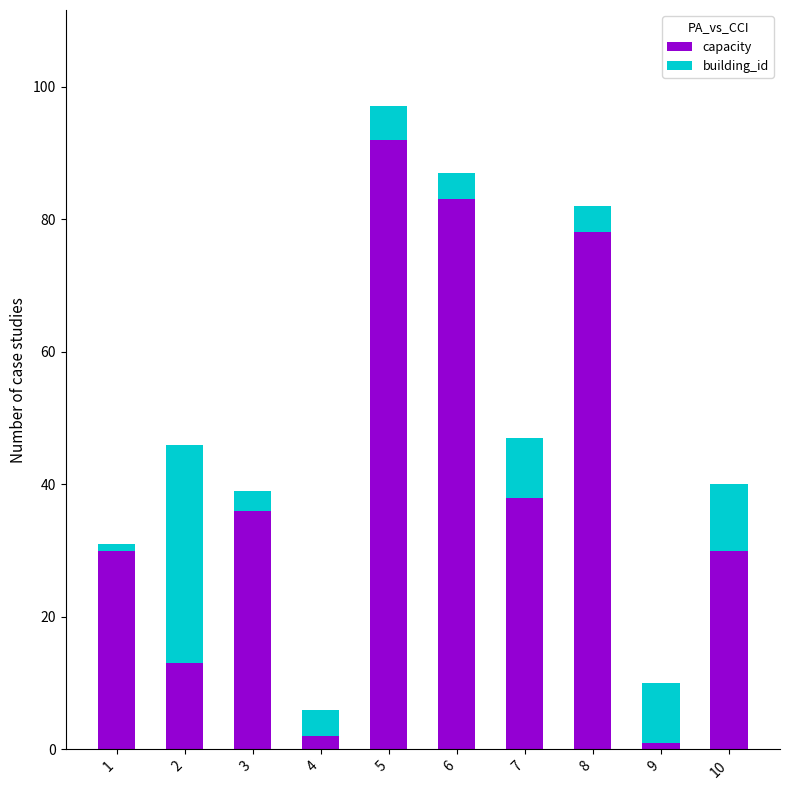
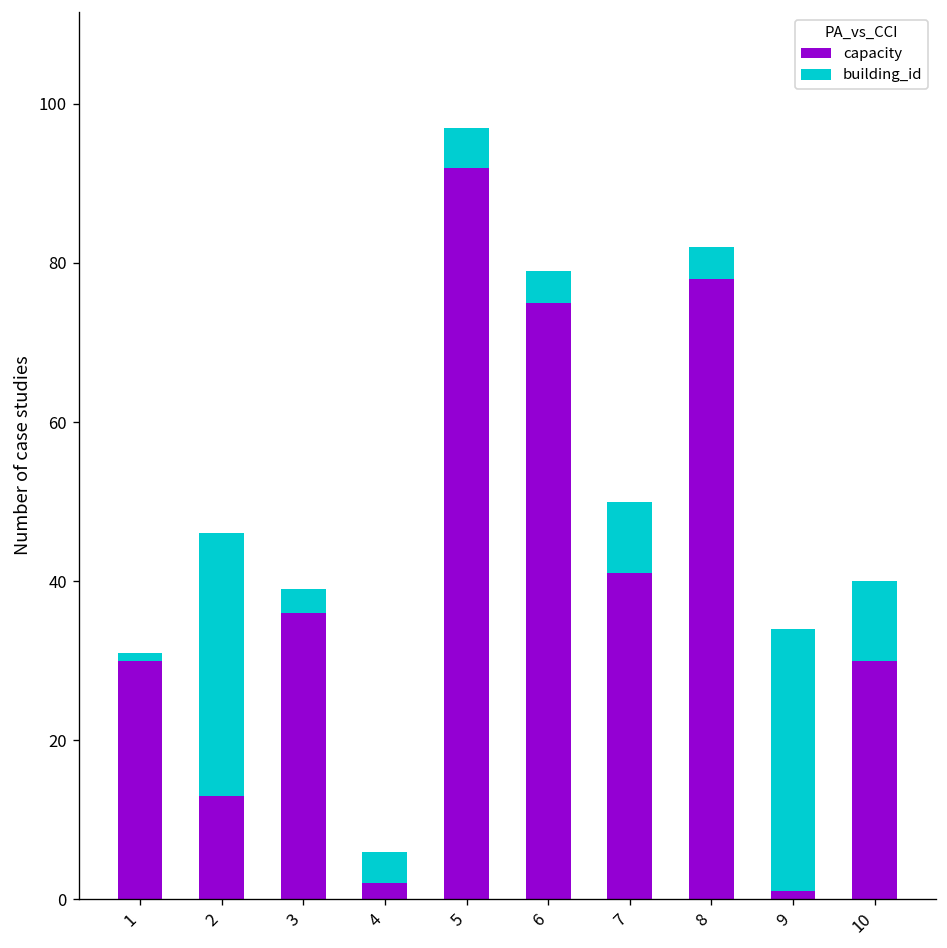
capacity, 6: 83 -> 75
capacity, 7: 38 -> 41
building_id, 9: 9 -> 33
